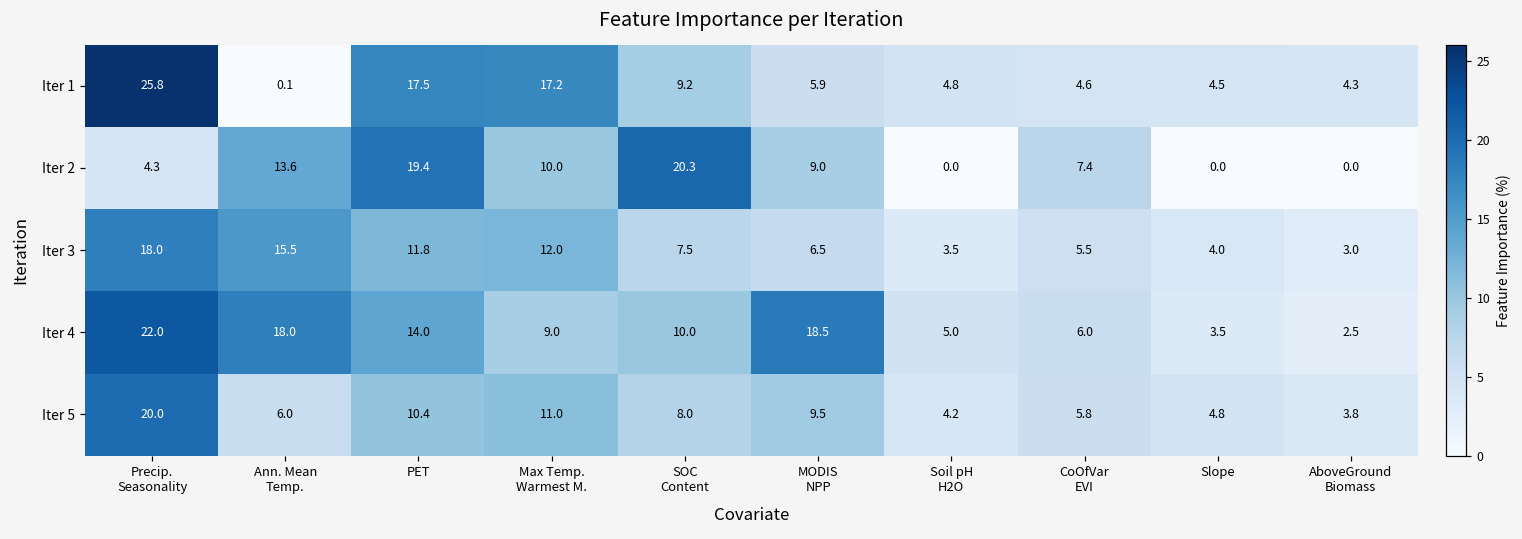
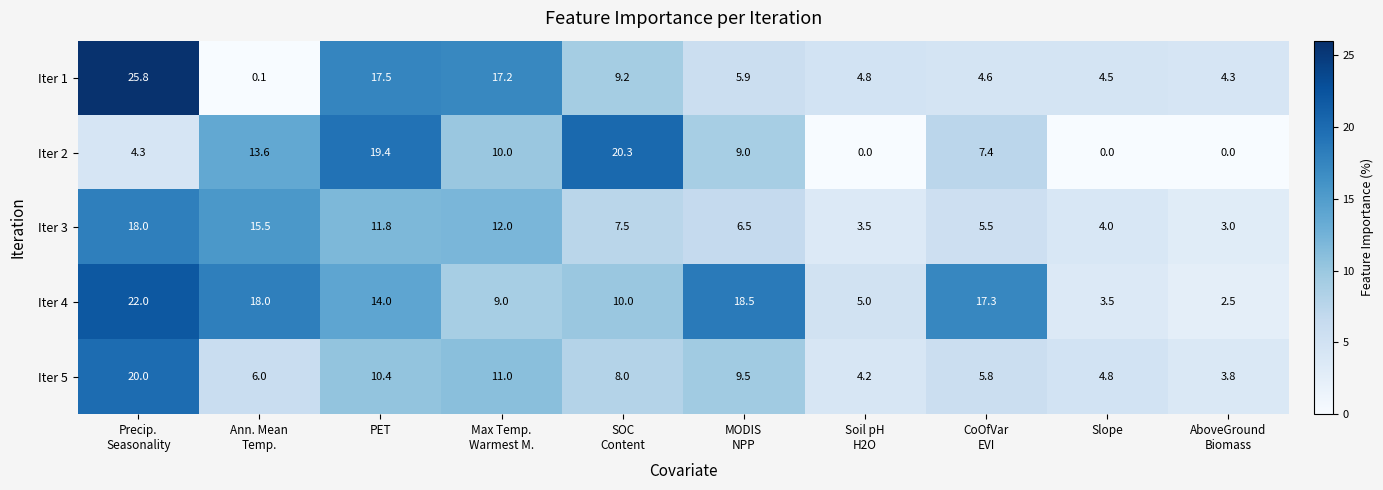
Iter 4, CoOfVar EVI: 6.0 -> 17.3
